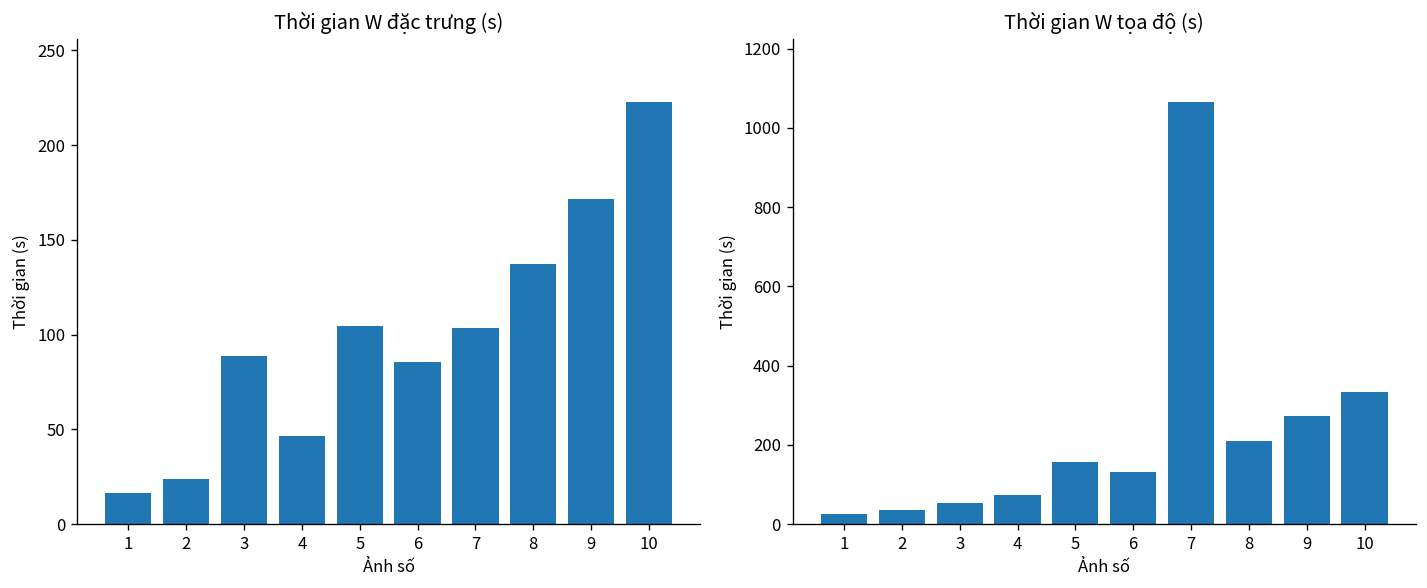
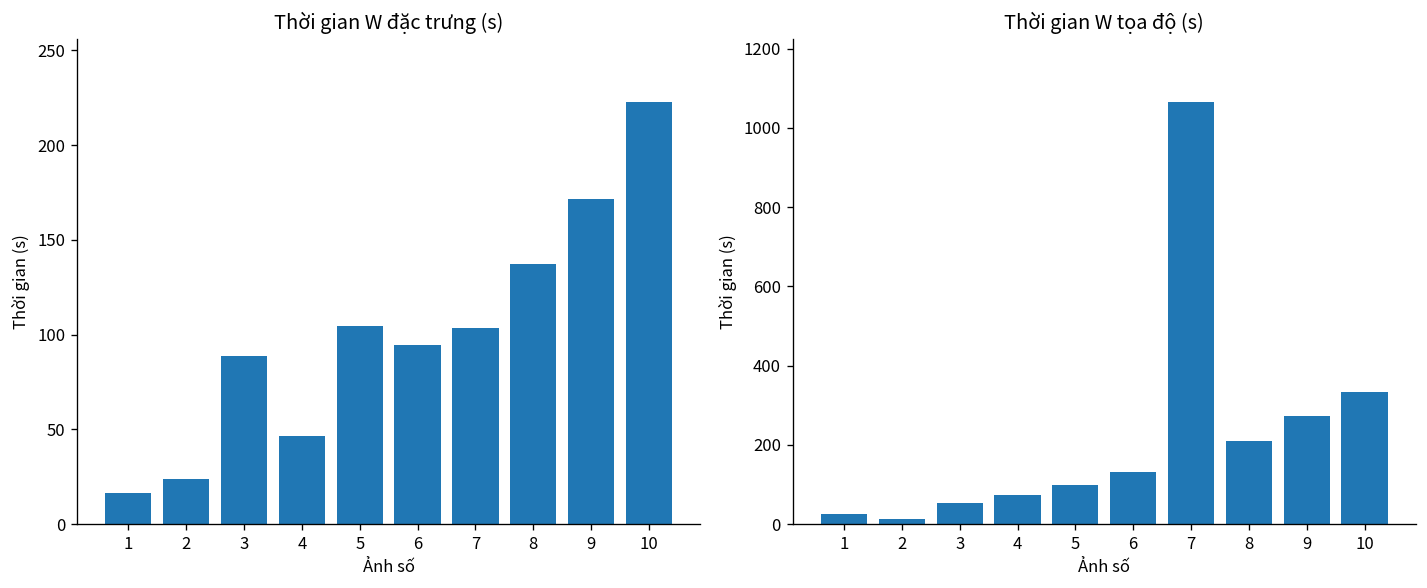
Thời gian W đặc trưng (s), 6: 86 -> 95
Thời gian W tọa độ (s), 2: 40 -> 10
Thời gian W tọa độ (s), 5: 160 -> 100
